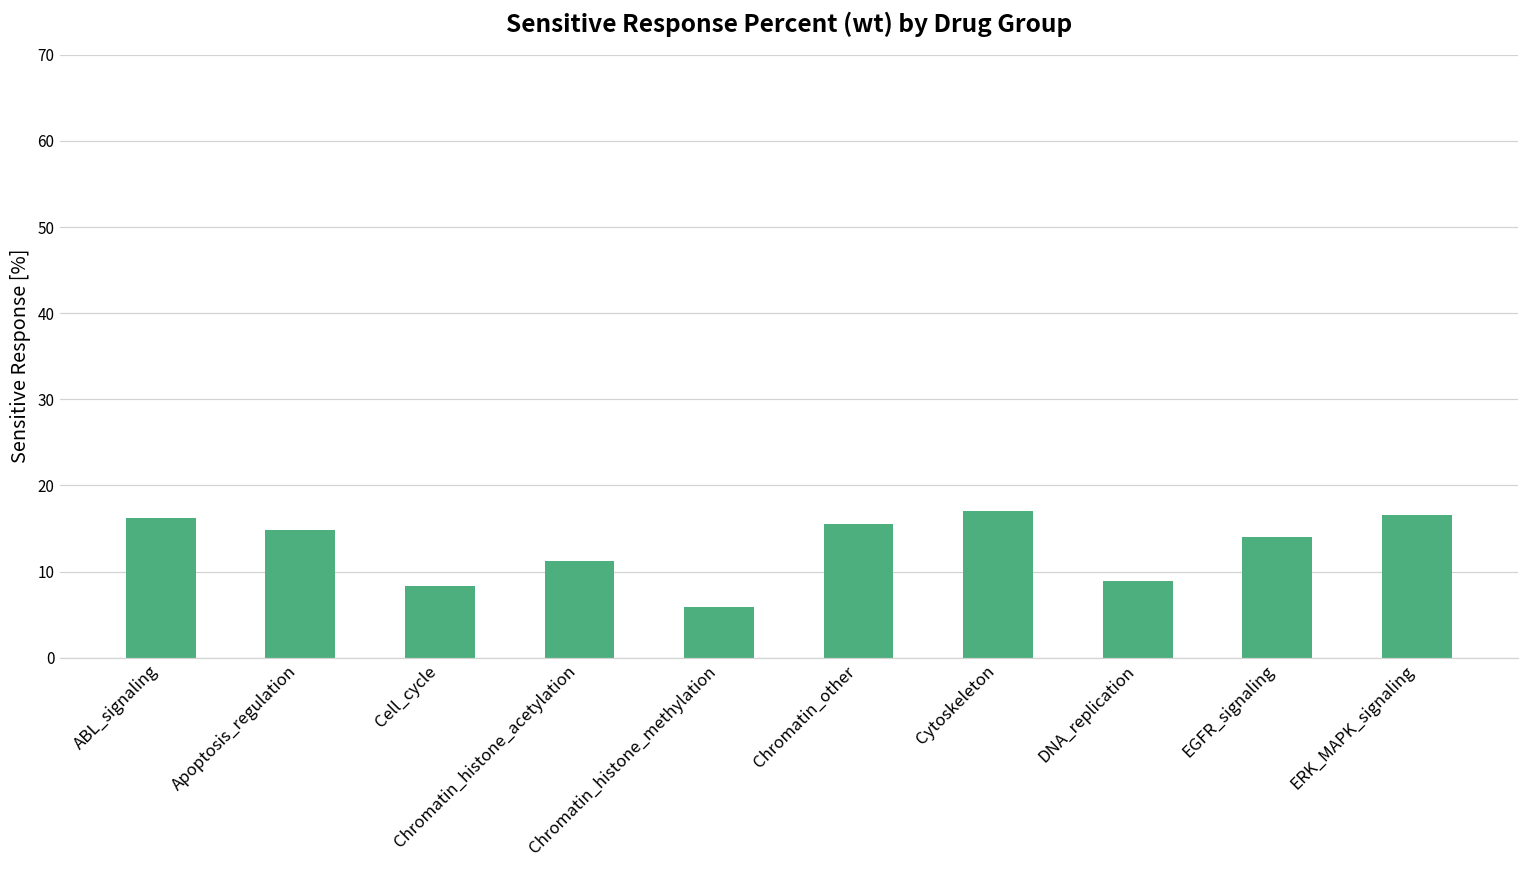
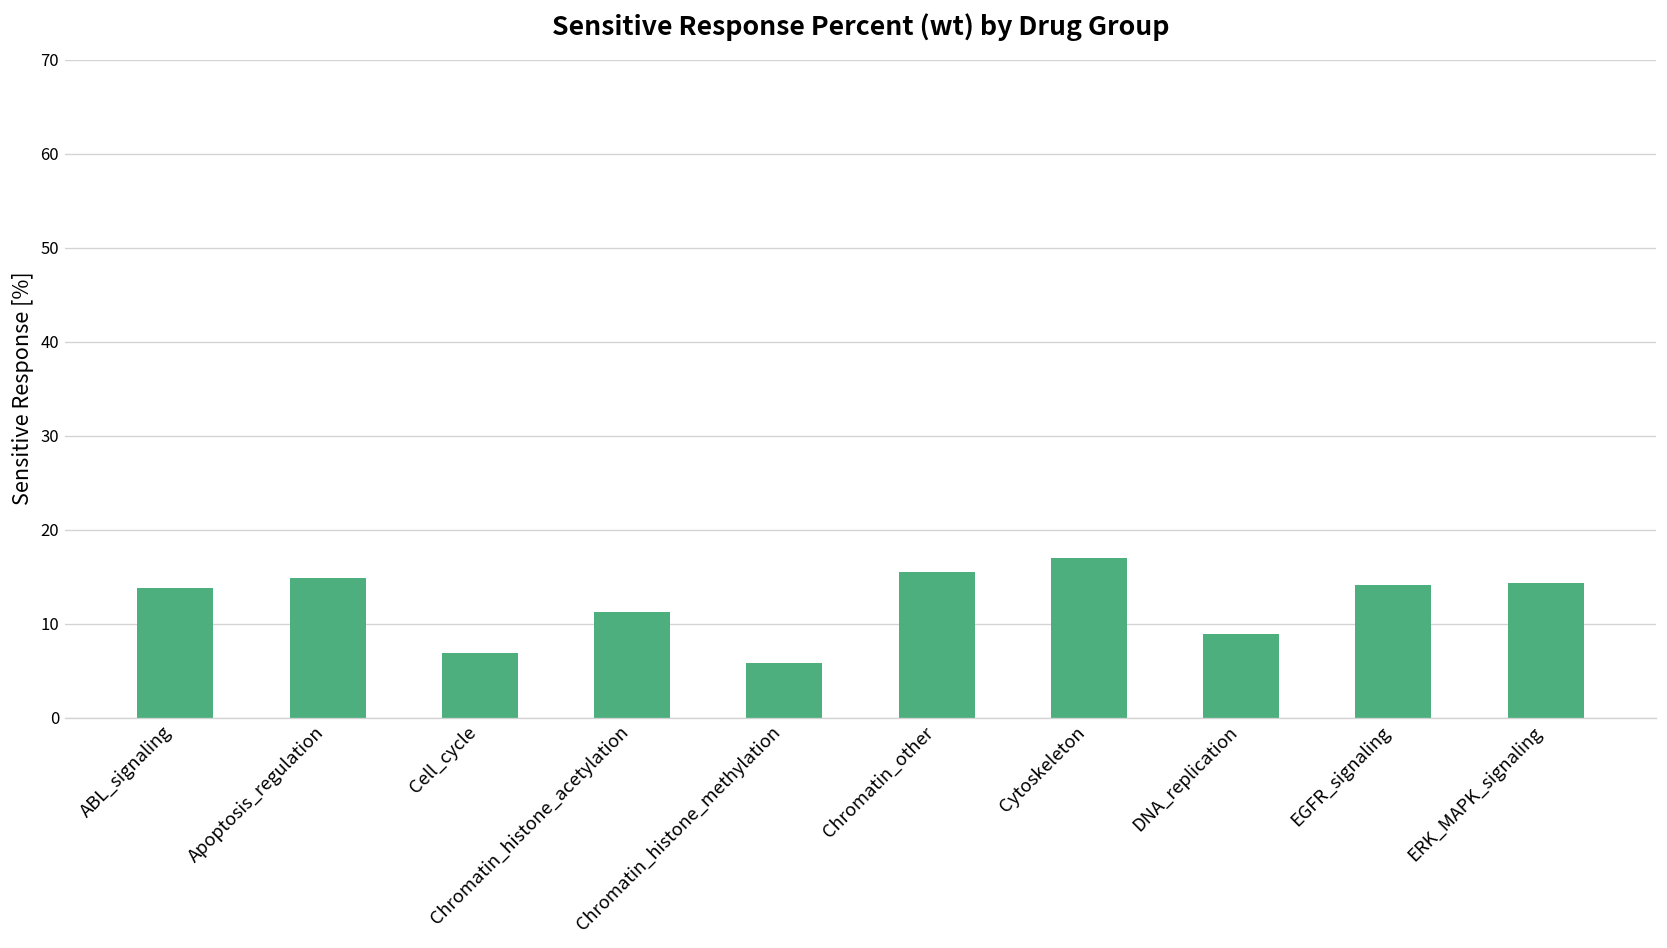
ABL_signaling: 16 -> 14
Cell_cycle: 8 -> 7
ERK_MAPK_signaling: 17 -> 14
